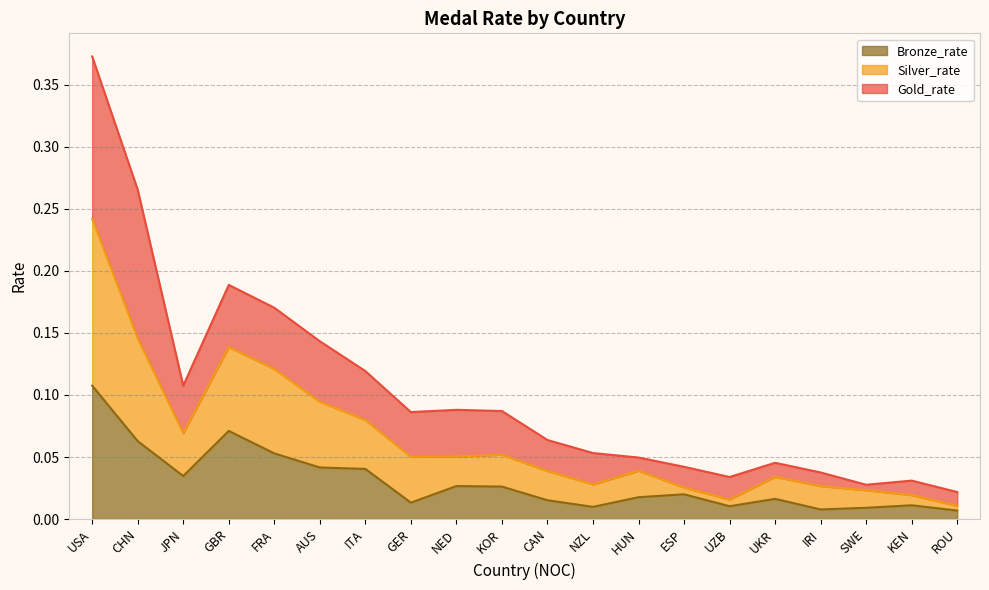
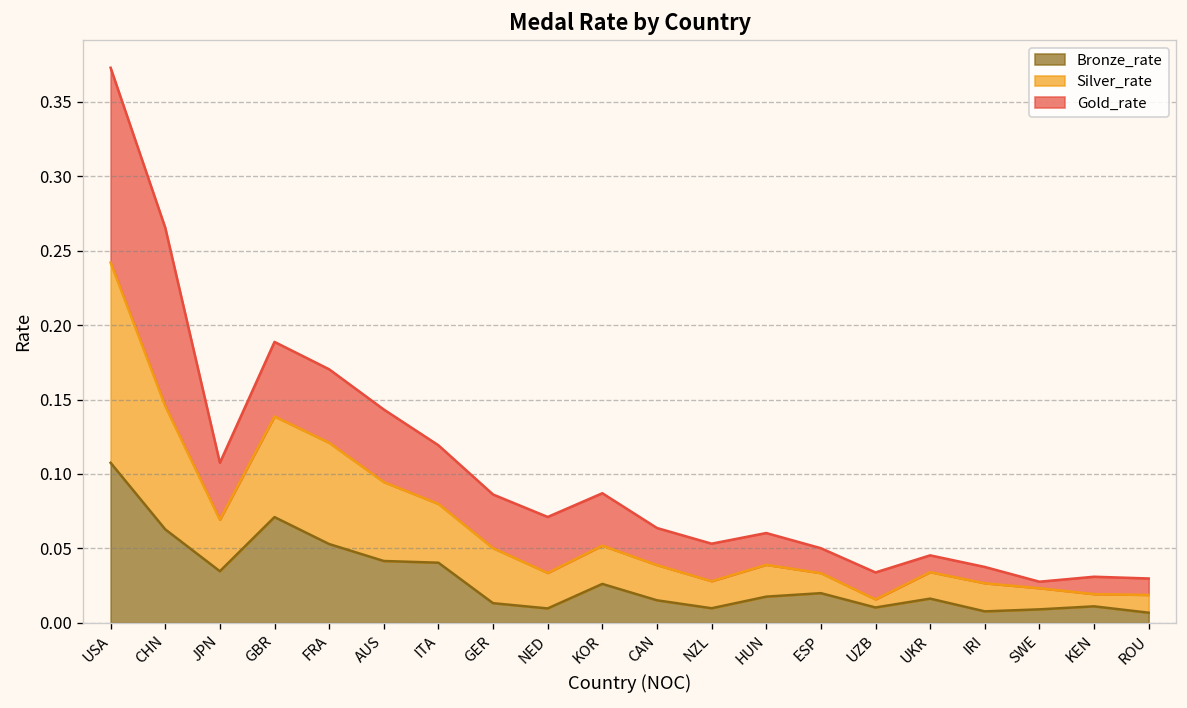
Bronze_rate, NED: 0.027 -> 0.010
Gold_rate, HUN: 0.011 -> 0.021
Silver_rate, ESP: 0.005 -> 0.013
Silver_rate, ROU: 0.004 -> 0.012
